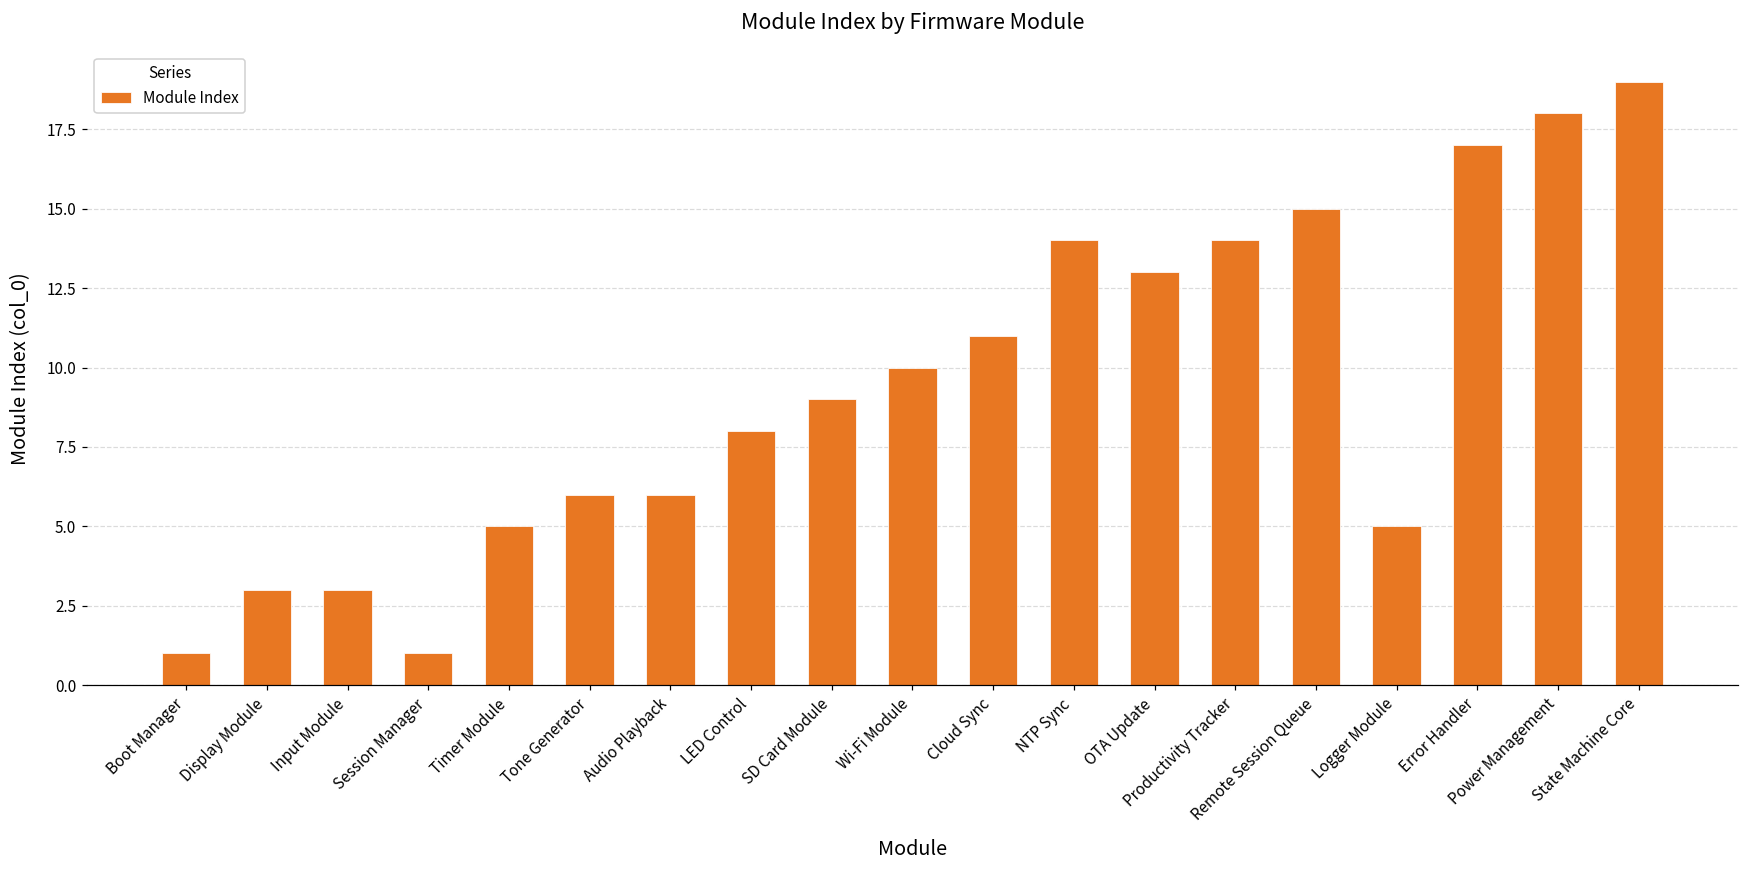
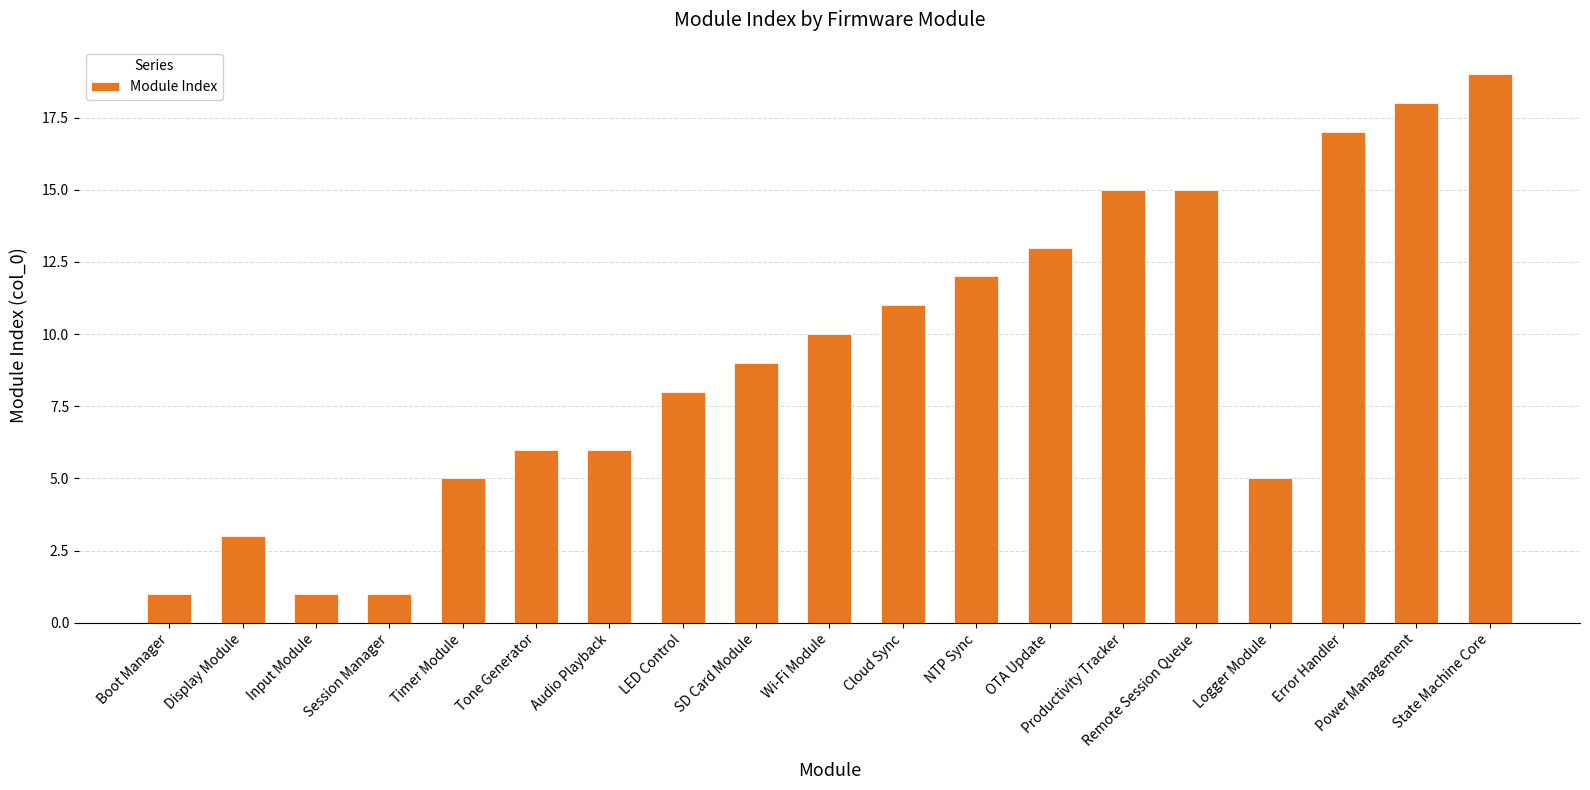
Input Module: 3 -> 1
NTP Sync: 14 -> 12
Productivity Tracker: 14 -> 15
